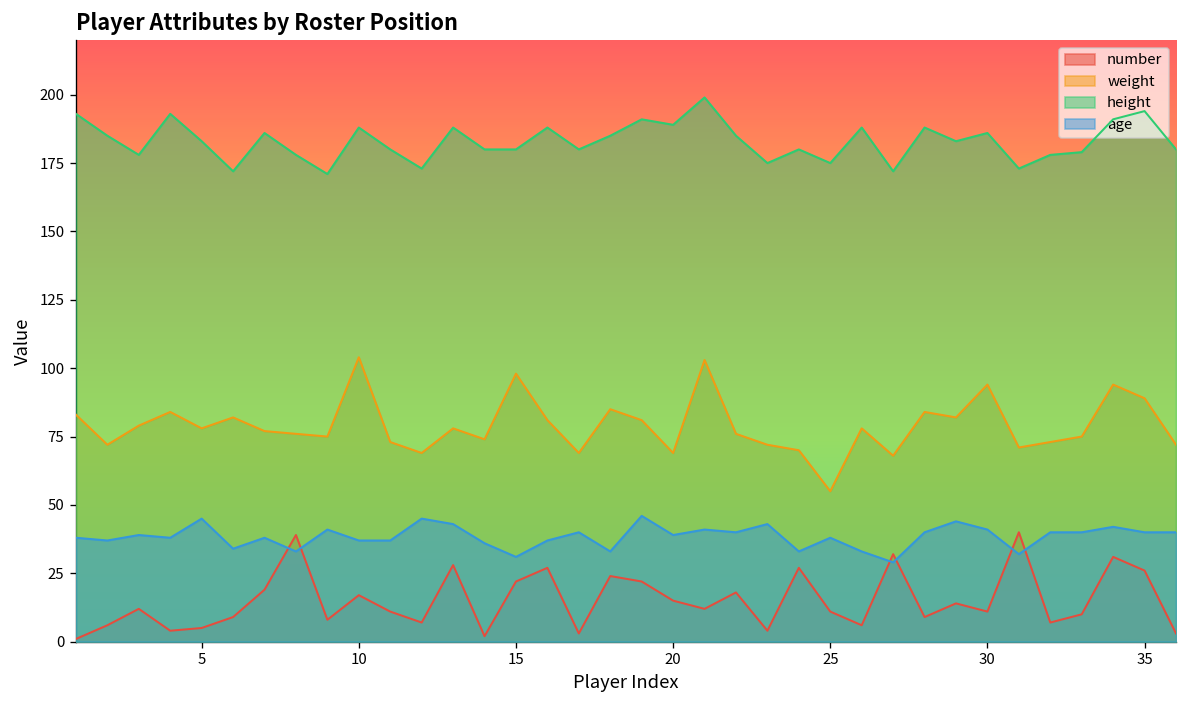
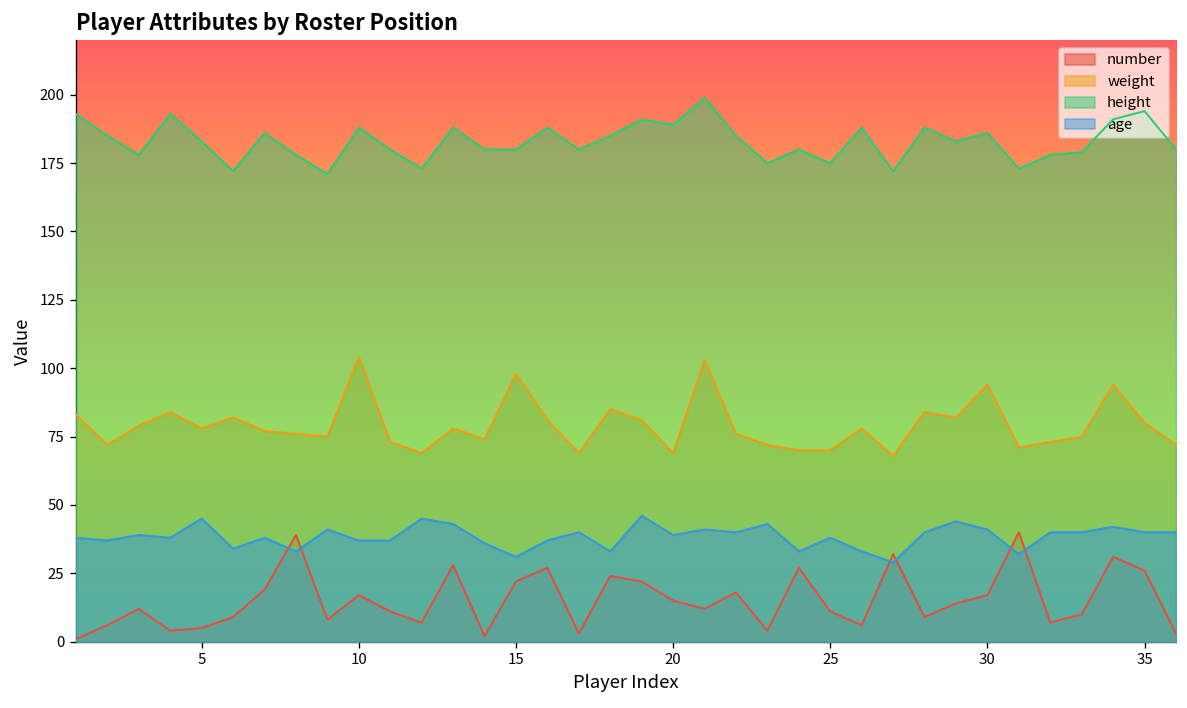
weight, 25: 55 -> 70
number, 30: 11 -> 17
weight, 35: 89 -> 80
